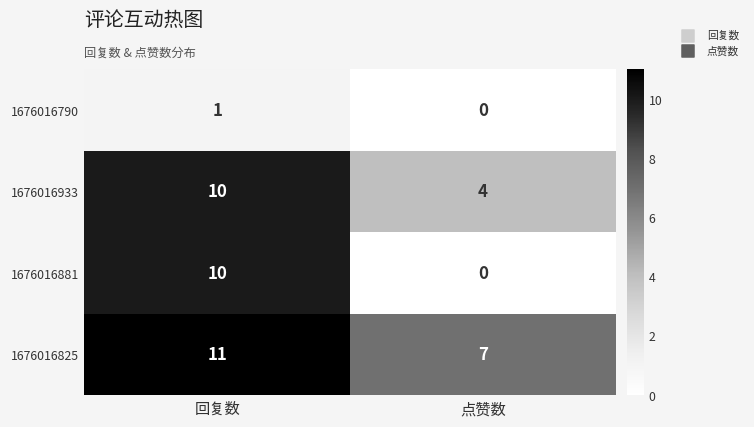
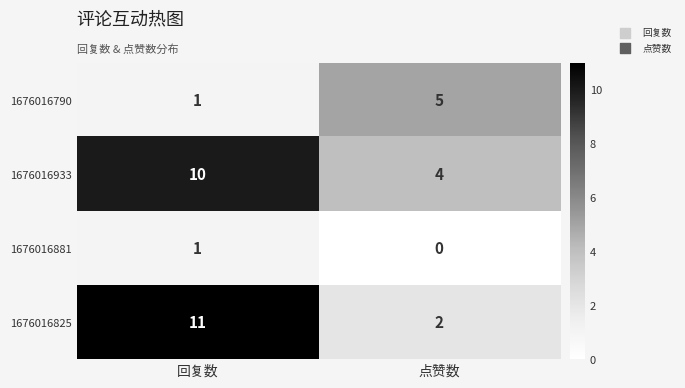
1676016790, 点赞数: 0 -> 5
1676016881, 回复数: 10 -> 1
1676016825, 点赞数: 7 -> 2
